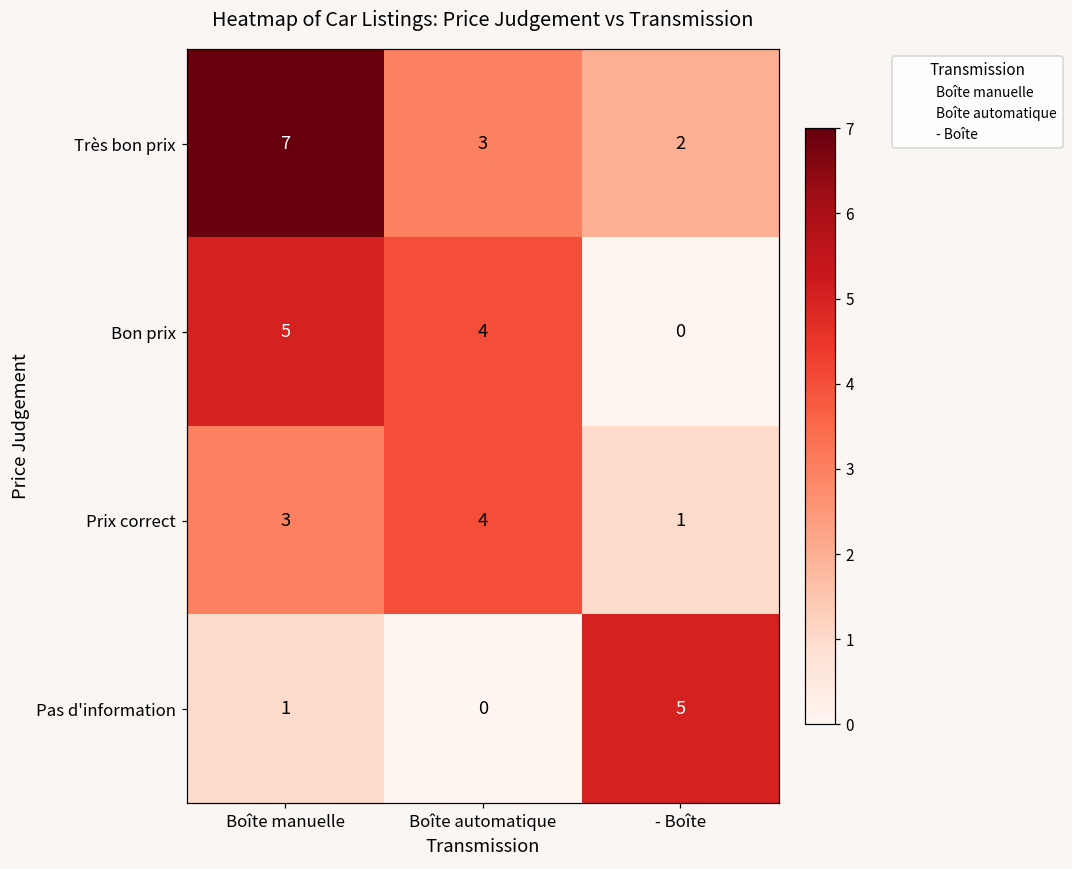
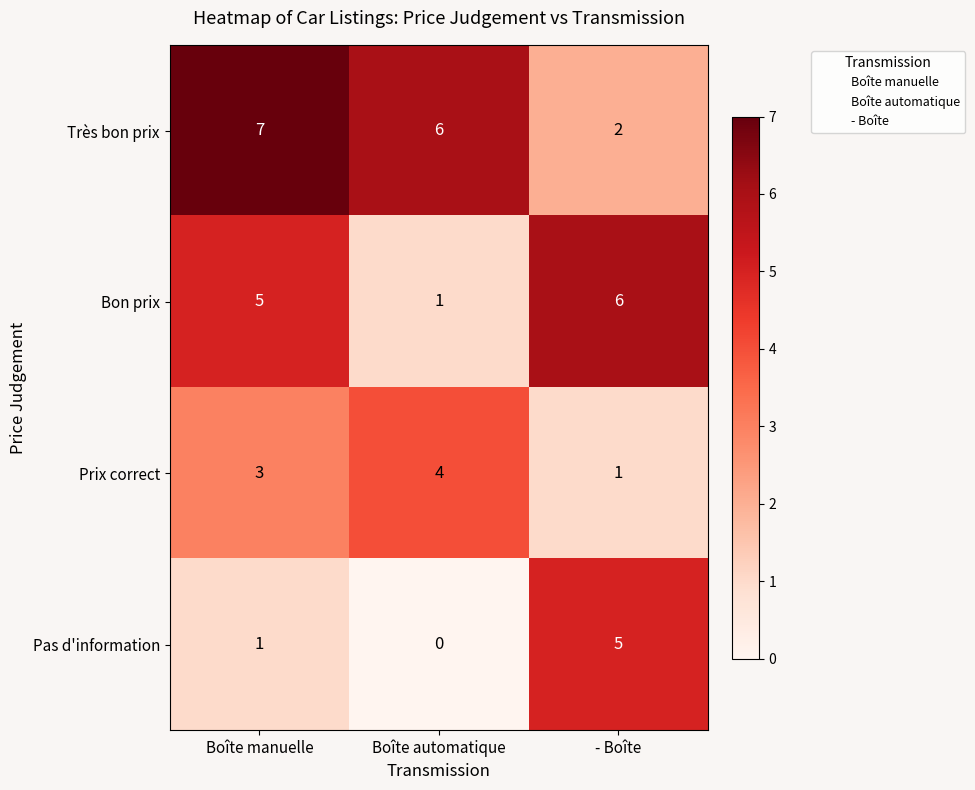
Très bon prix, Boîte automatique: 3 -> 6
Bon prix, Boîte automatique: 4 -> 1
Bon prix, - Boîte: 0 -> 6
